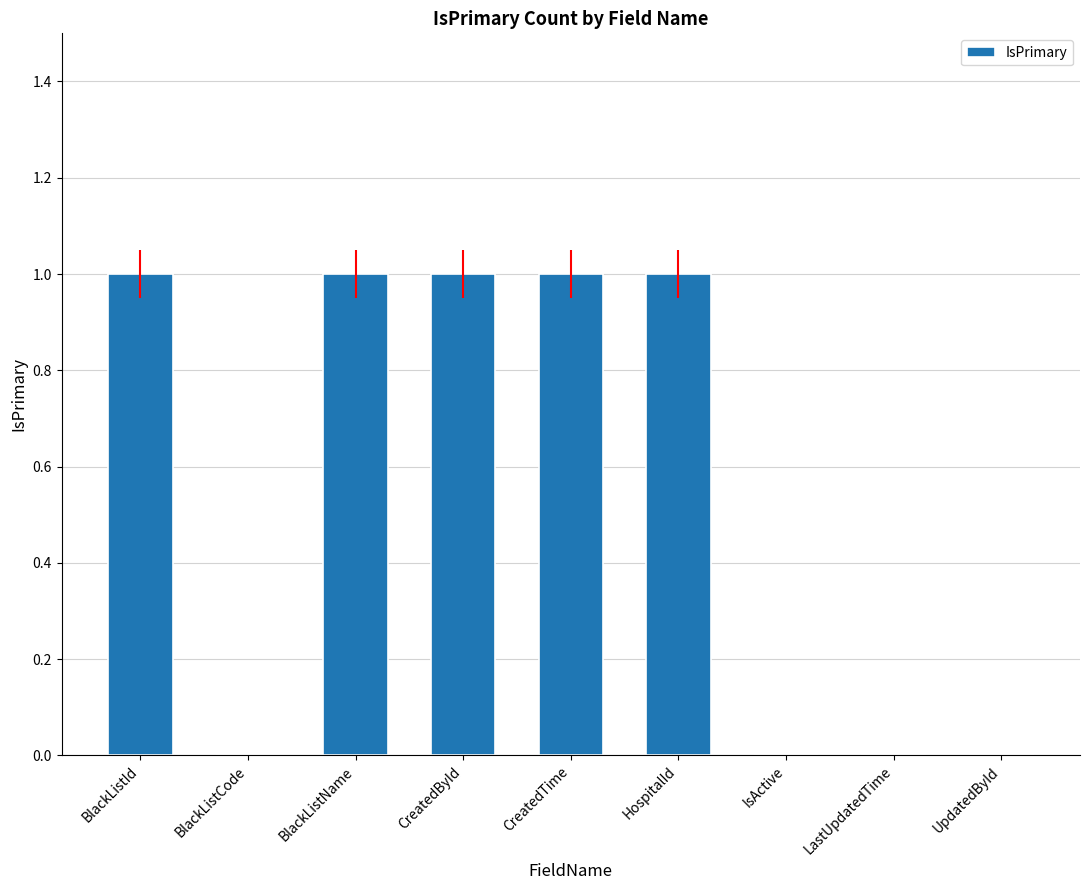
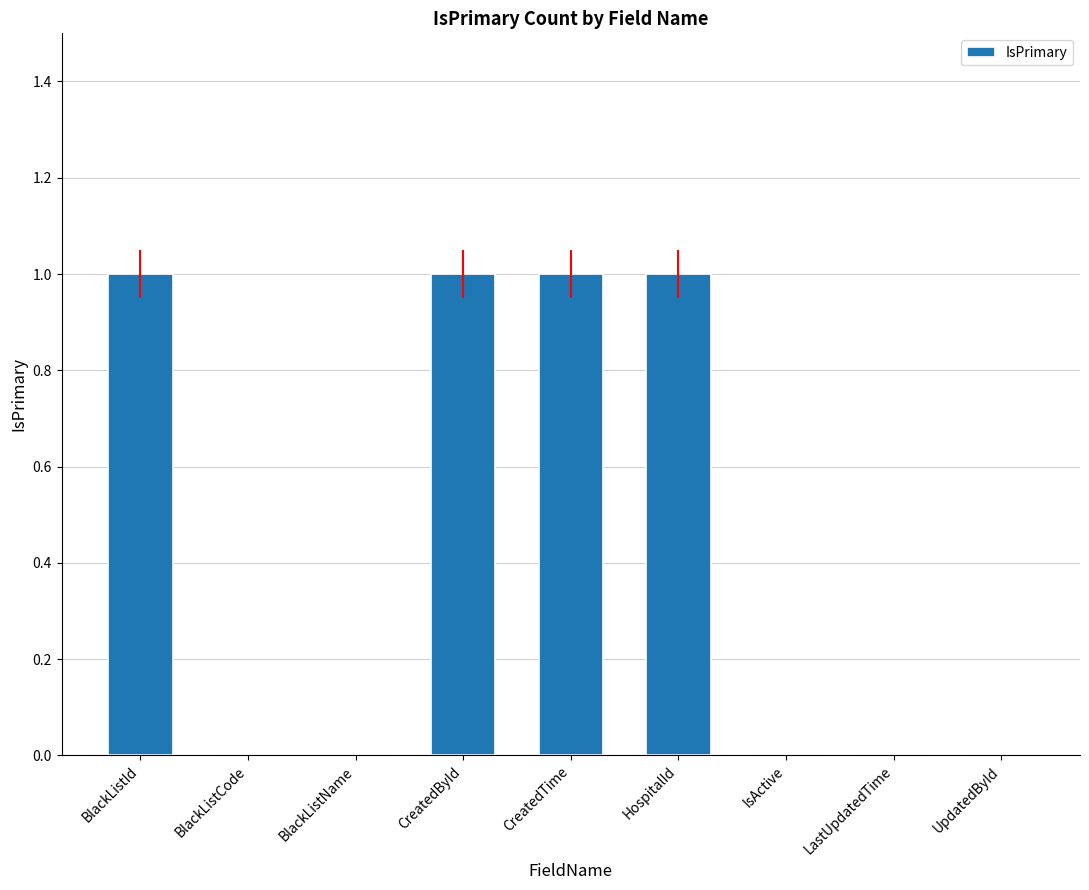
BlackListName: 1 -> 0
